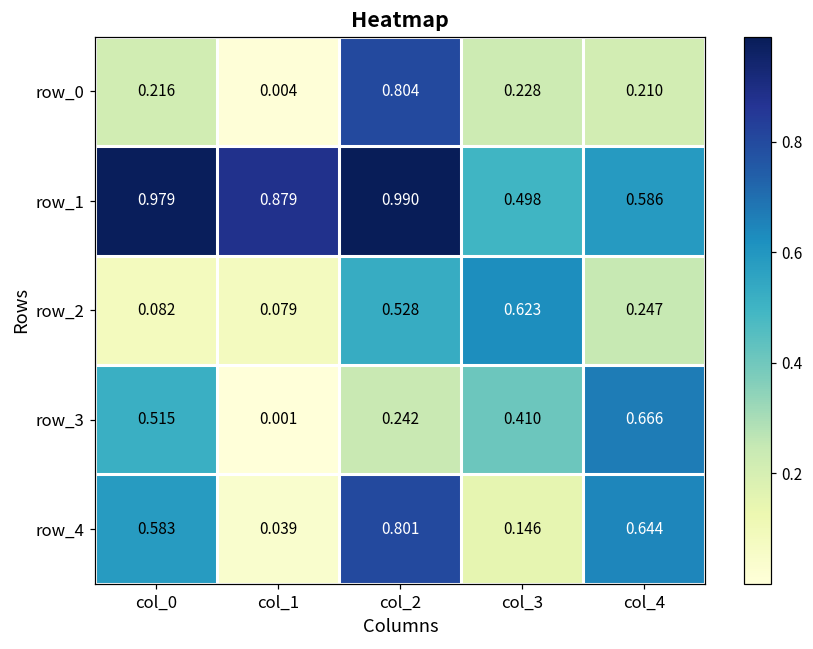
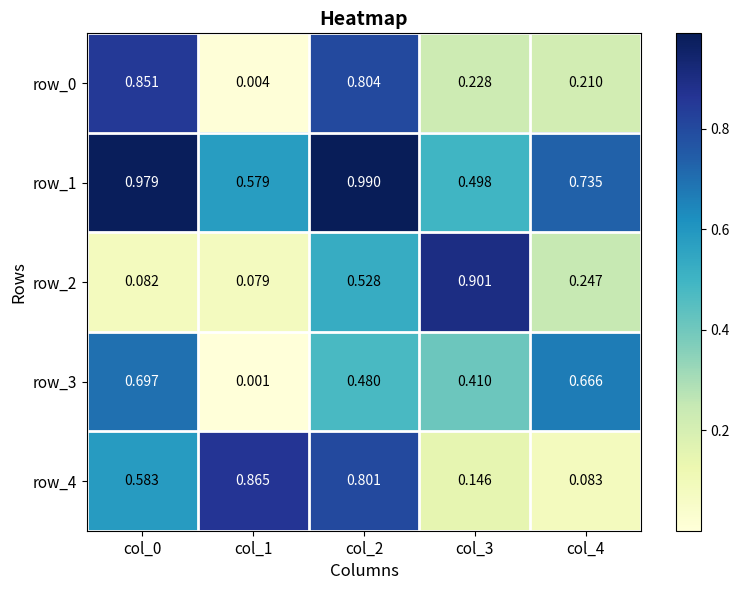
row_0, col_0: 0.216 -> 0.851
row_1, col_1: 0.879 -> 0.579
row_1, col_4: 0.586 -> 0.735
row_2, col_3: 0.623 -> 0.901
row_3, col_0: 0.515 -> 0.697
row_3, col_2: 0.242 -> 0.480
row_4, col_1: 0.039 -> 0.865
row_4, col_4: 0.644 -> 0.083
